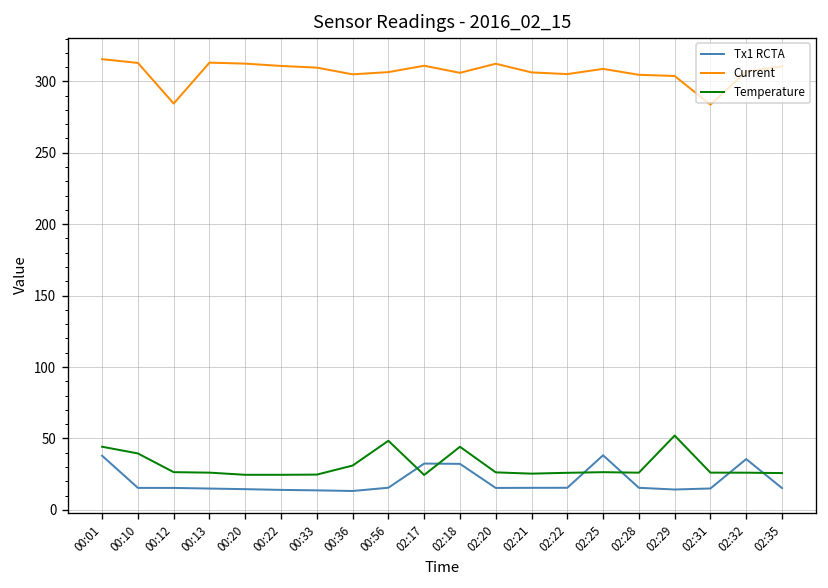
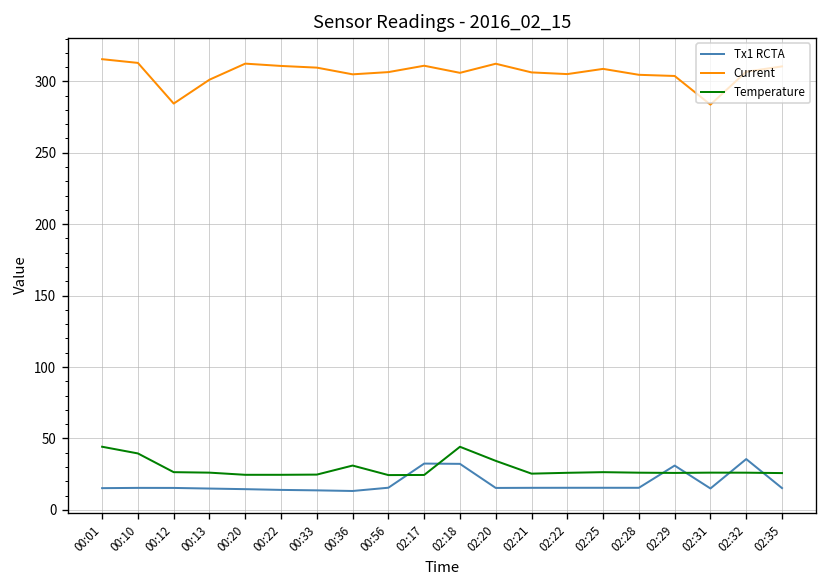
Tx1 RCTA, 00:01: 38 -> 15
Current, 00:13: 313 -> 301
Temperature, 00:56: 48 -> 24
Temperature, 02:20: 26 -> 34
Tx1 RCTA, 02:25: 38 -> 15
Tx1 RCTA, 02:29: 14 -> 31
Temperature, 02:29: 52 -> 26
